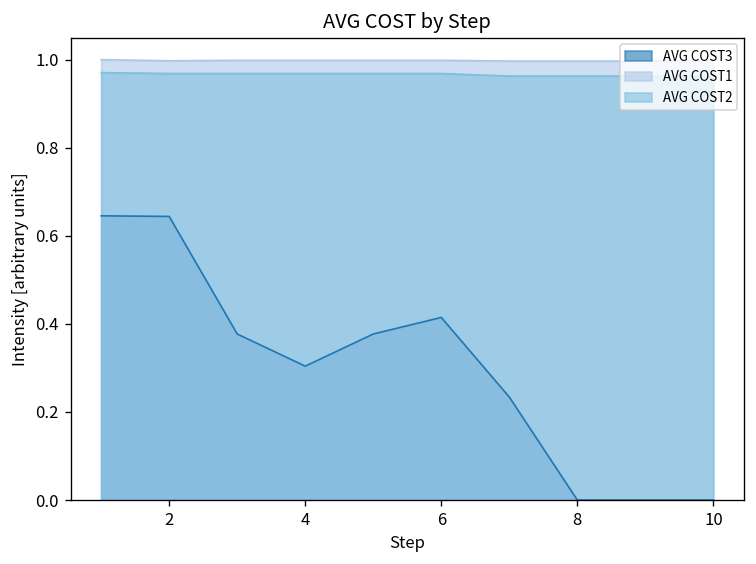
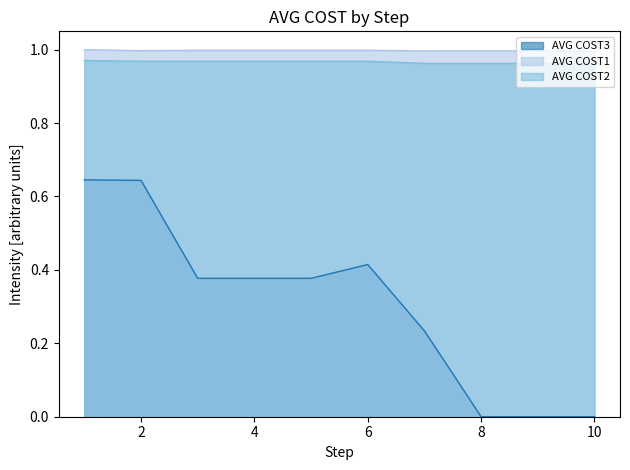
AVG COST3, 4: 0.30 -> 0.38
